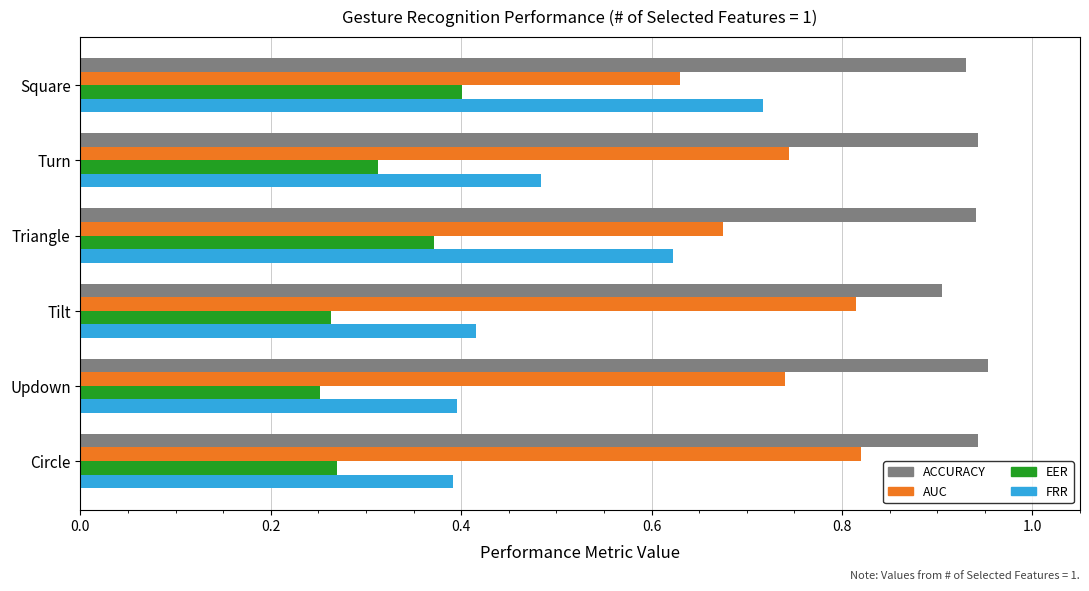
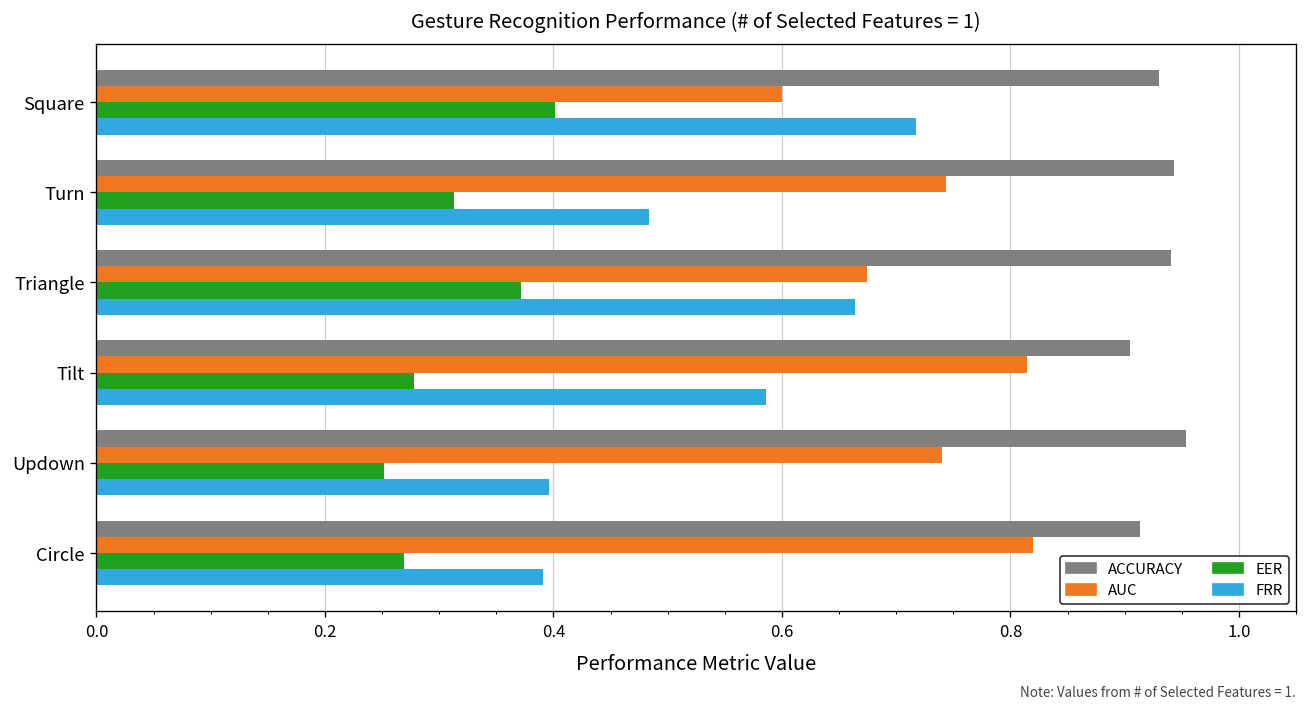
AUC, Square: 0.63 -> 0.60
FRR, Triangle: 0.62 -> 0.66
EER, Tilt: 0.26 -> 0.28
FRR, Tilt: 0.42 -> 0.59
ACCURACY, Circle: 0.94 -> 0.91
